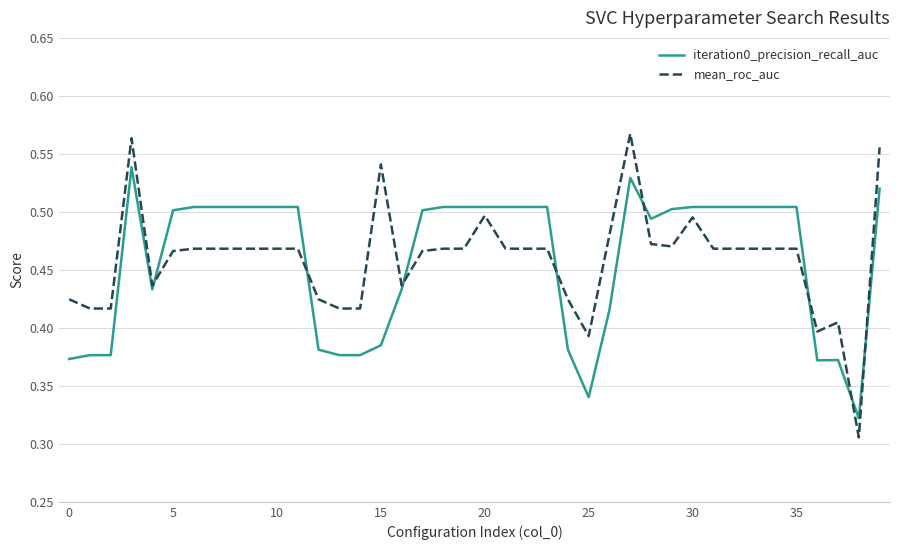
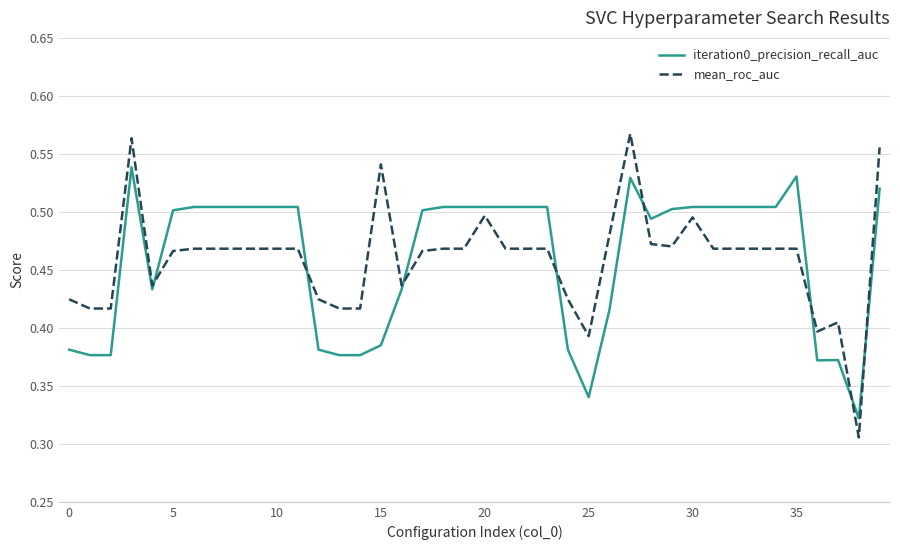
iteration0_precision_recall_auc, 0: 0.373 -> 0.381
iteration0_precision_recall_auc, 35: 0.504 -> 0.531
